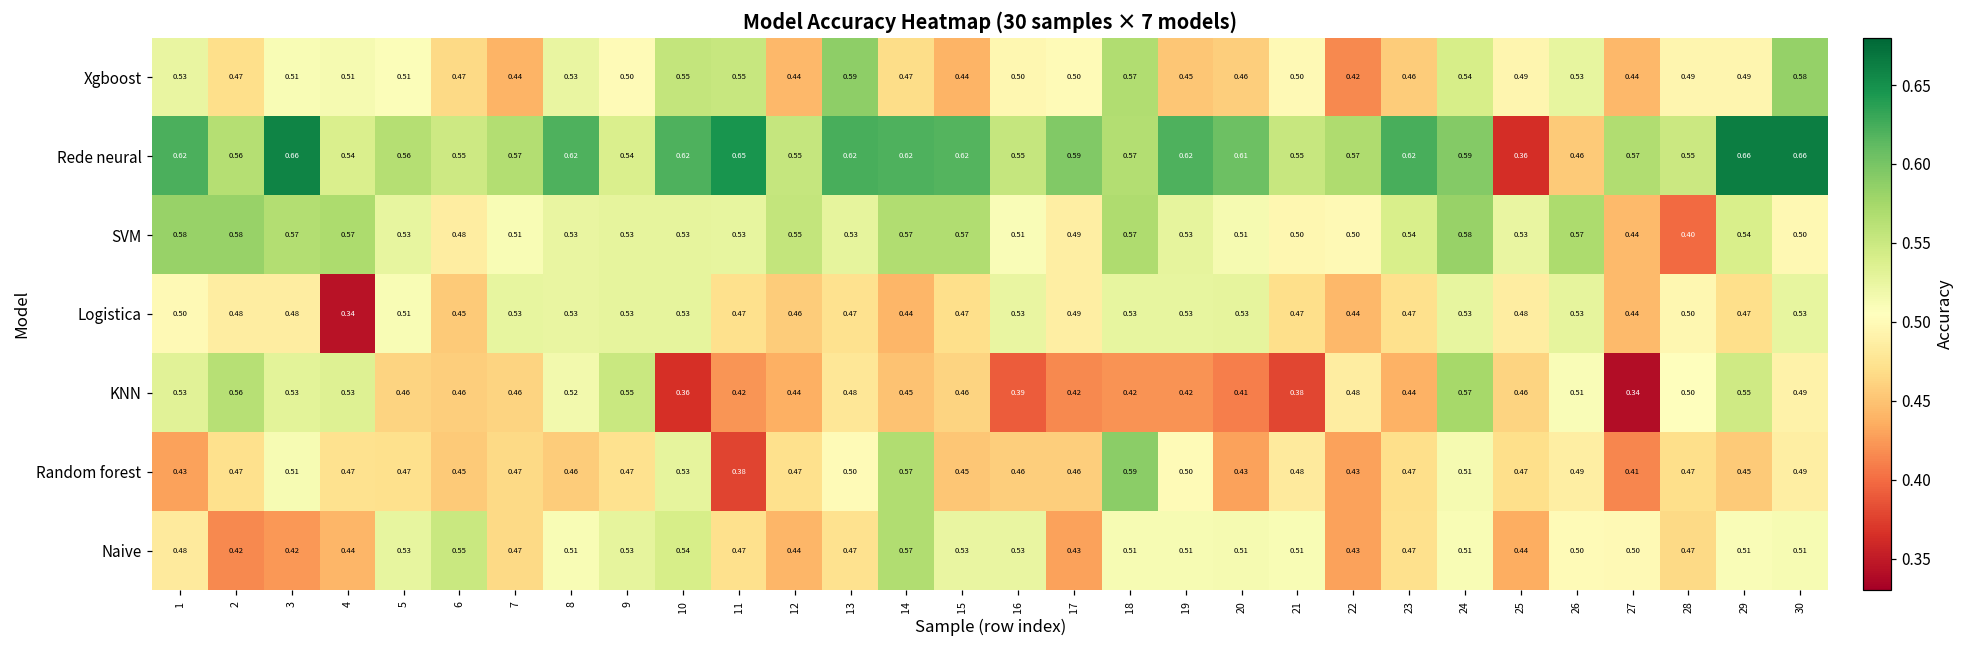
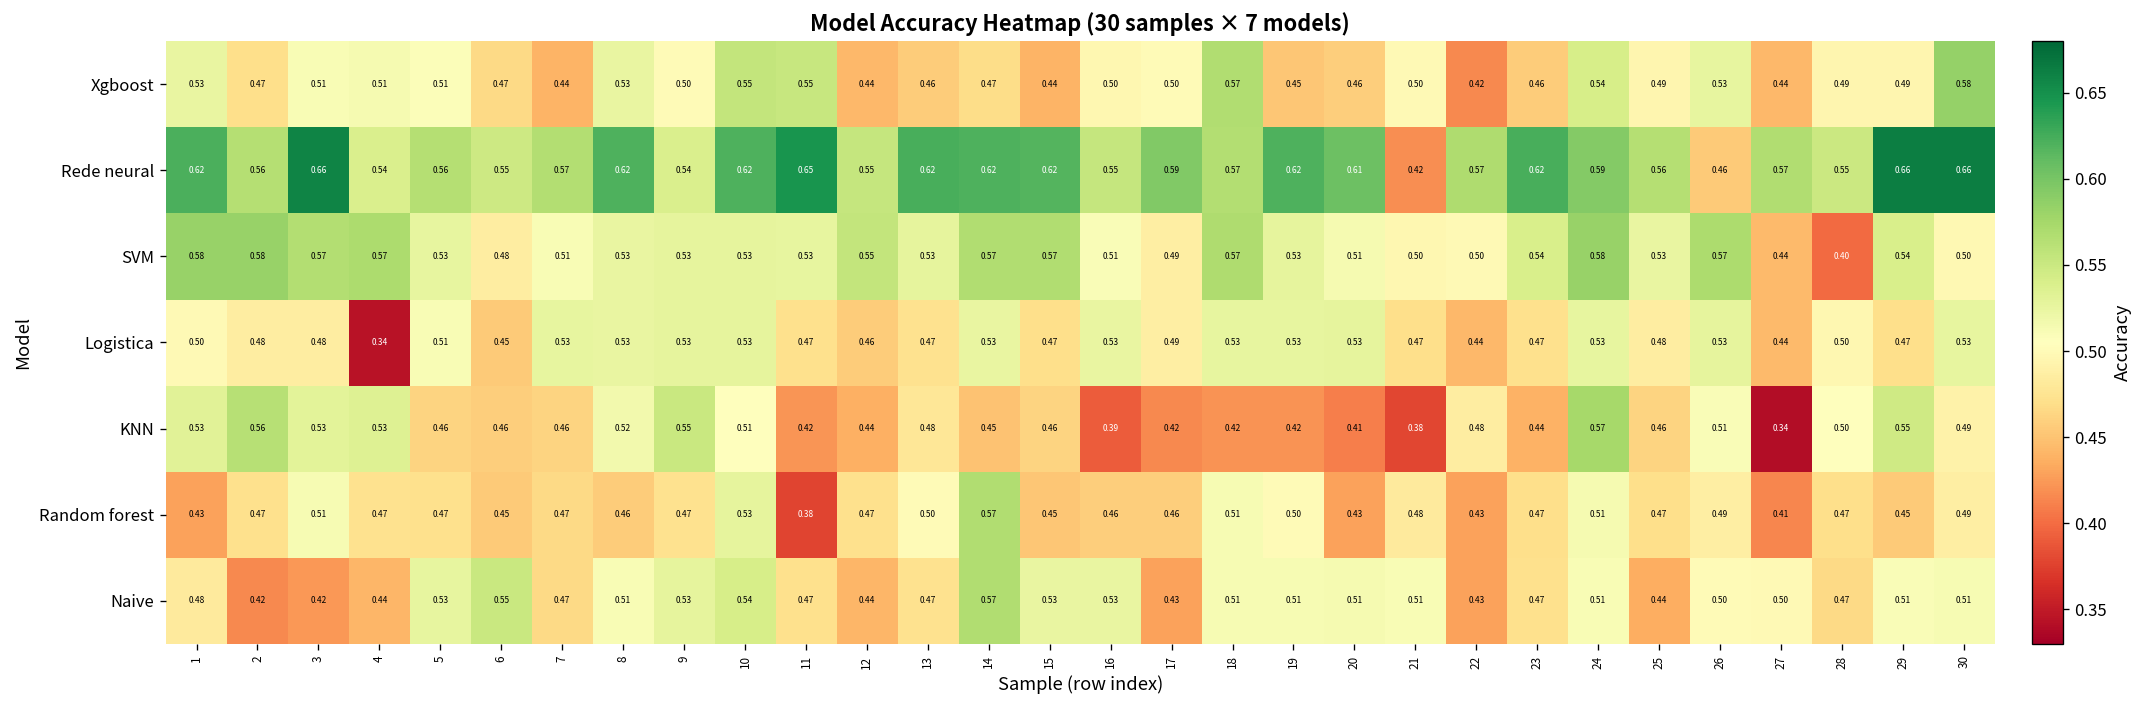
Xgboost, 13: 0.59 -> 0.46
Rede neural, 21: 0.55 -> 0.42
Rede neural, 25: 0.36 -> 0.56
Logistica, 14: 0.44 -> 0.53
KNN, 10: 0.36 -> 0.51
Random forest, 18: 0.59 -> 0.51
